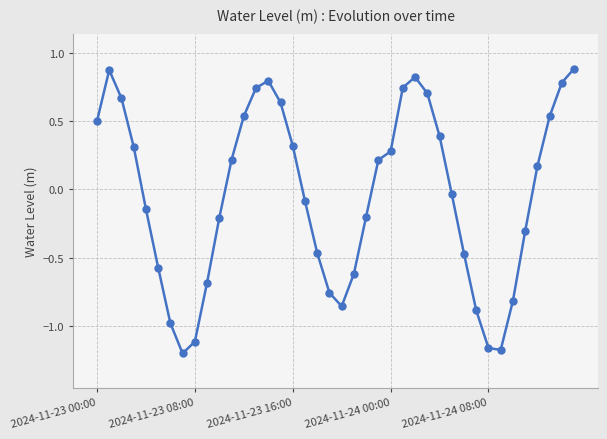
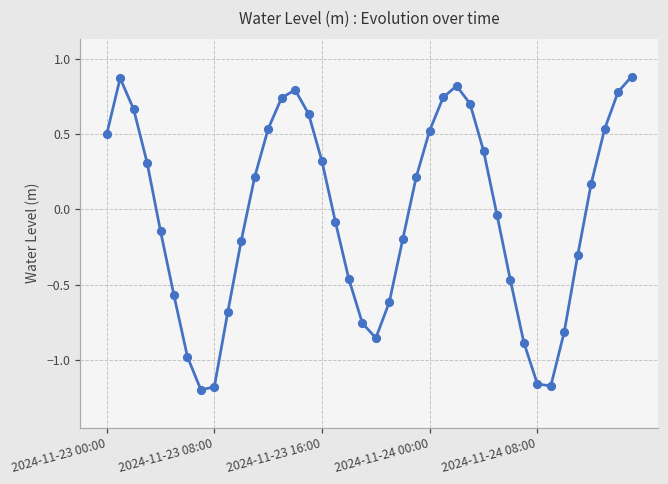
2024-11-23 08:00: -1.11 -> -1.18
2024-11-24 00:00: 0.28 -> 0.53
